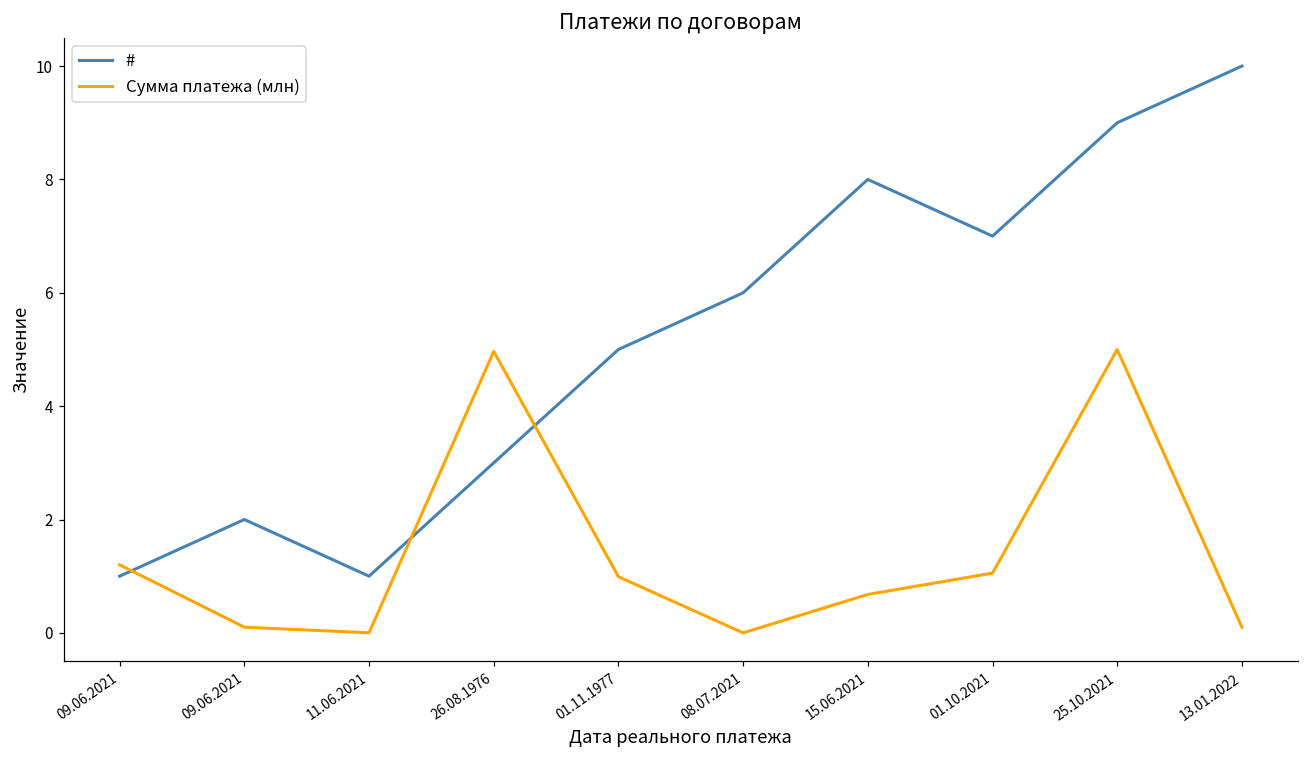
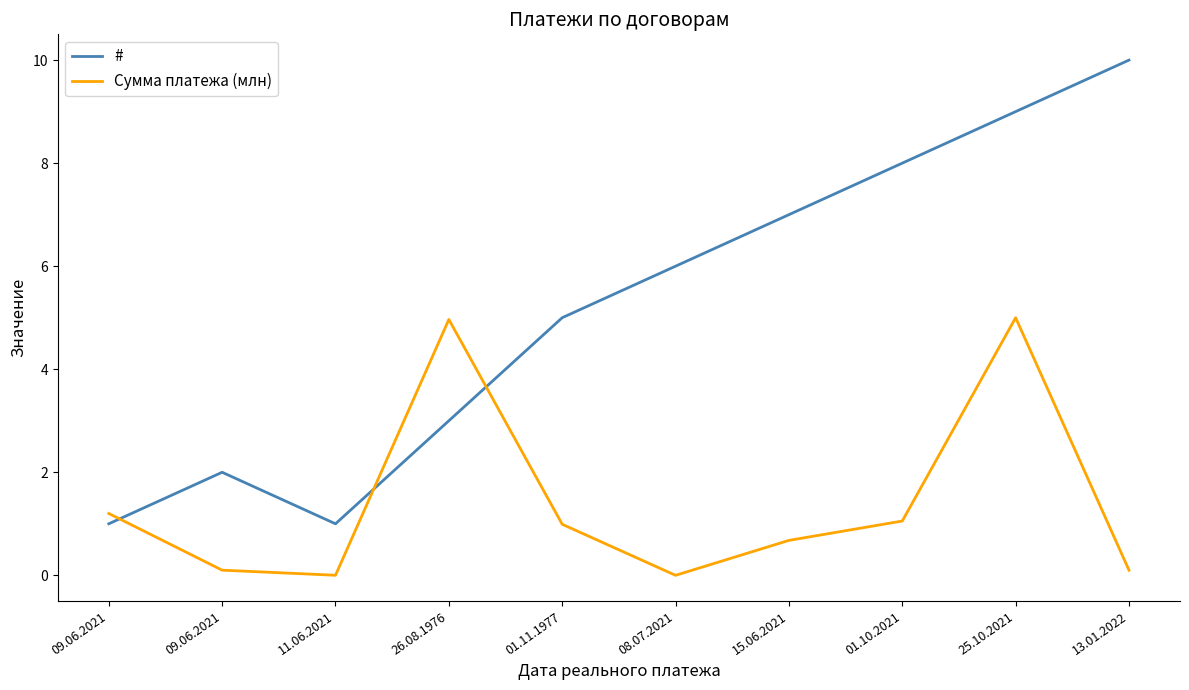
#, 15.06.2021: 8 -> 7
#, 01.10.2021: 7 -> 8
